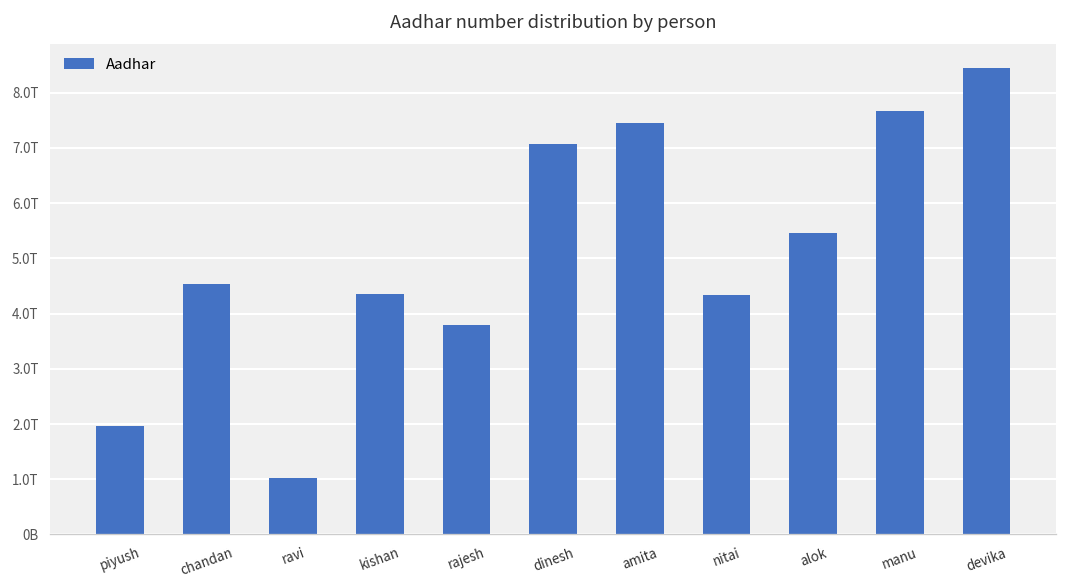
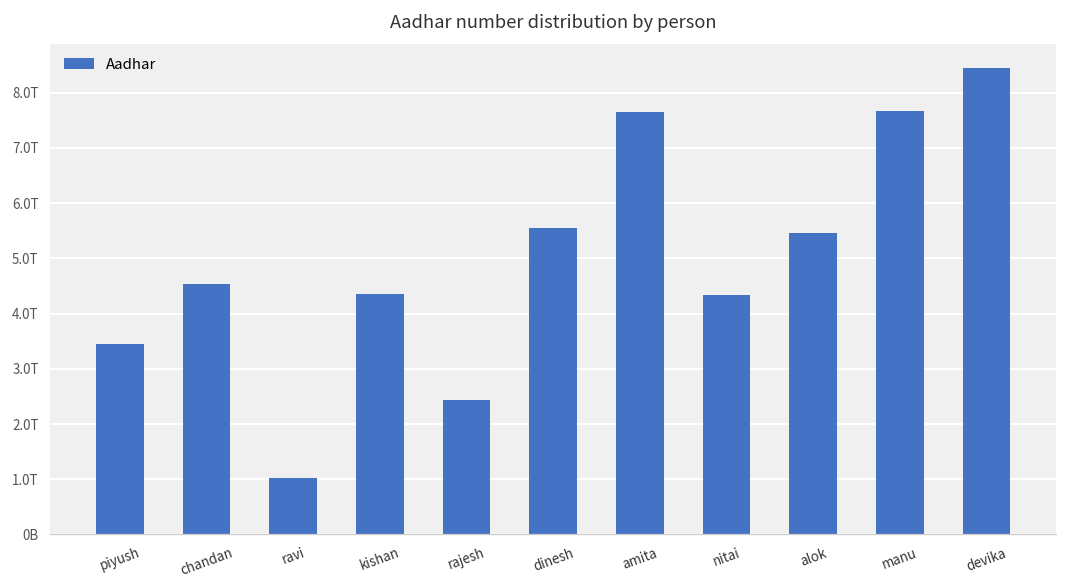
piyush: 2.0T -> 3.5T
rajesh: 3.8T -> 2.4T
dinesh: 7.1T -> 5.6T
amita: 7.5T -> 7.7T
